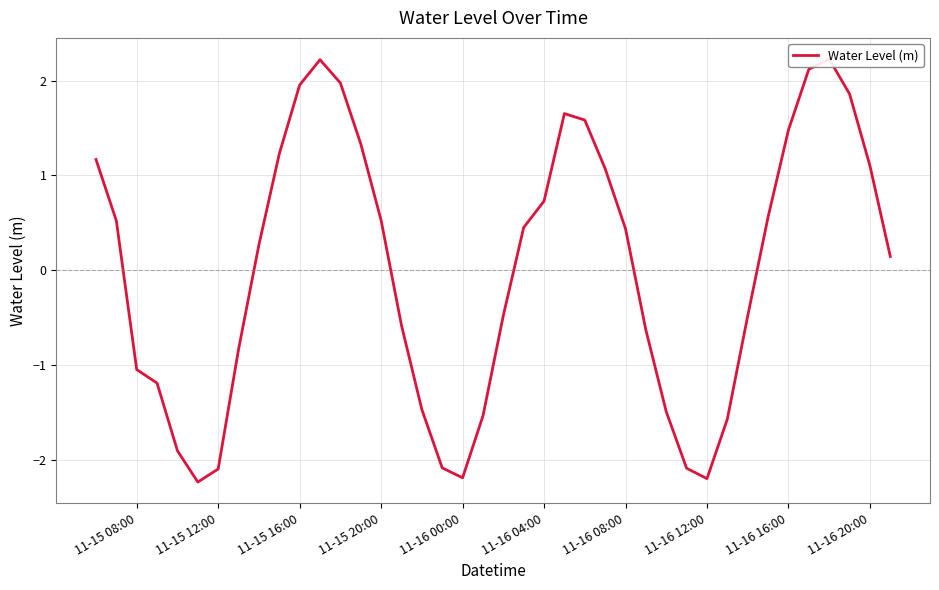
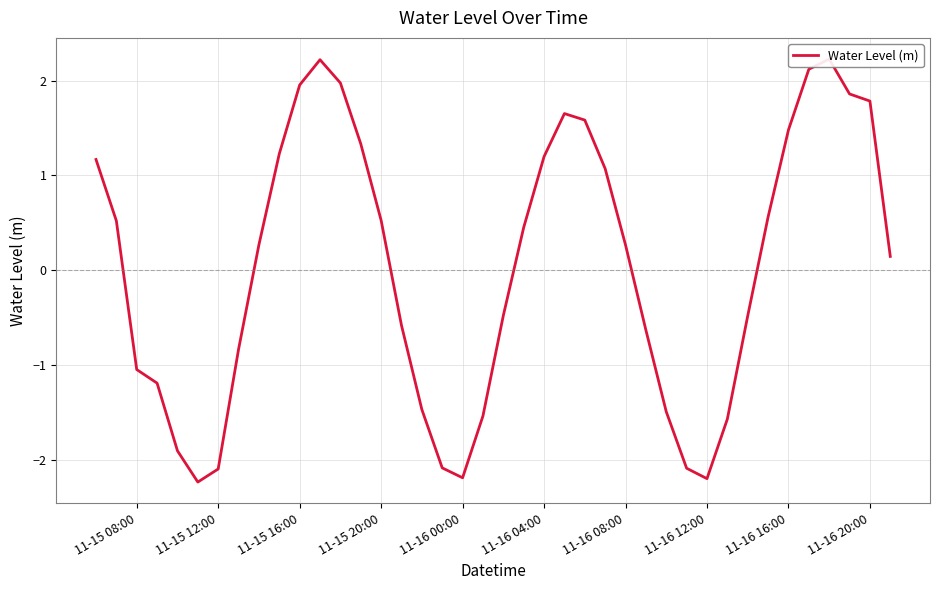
11-16 04:00: 0.7 -> 1.2
11-16 08:00: 0.4 -> 0.3
11-16 20:00: 1.1 -> 1.8
